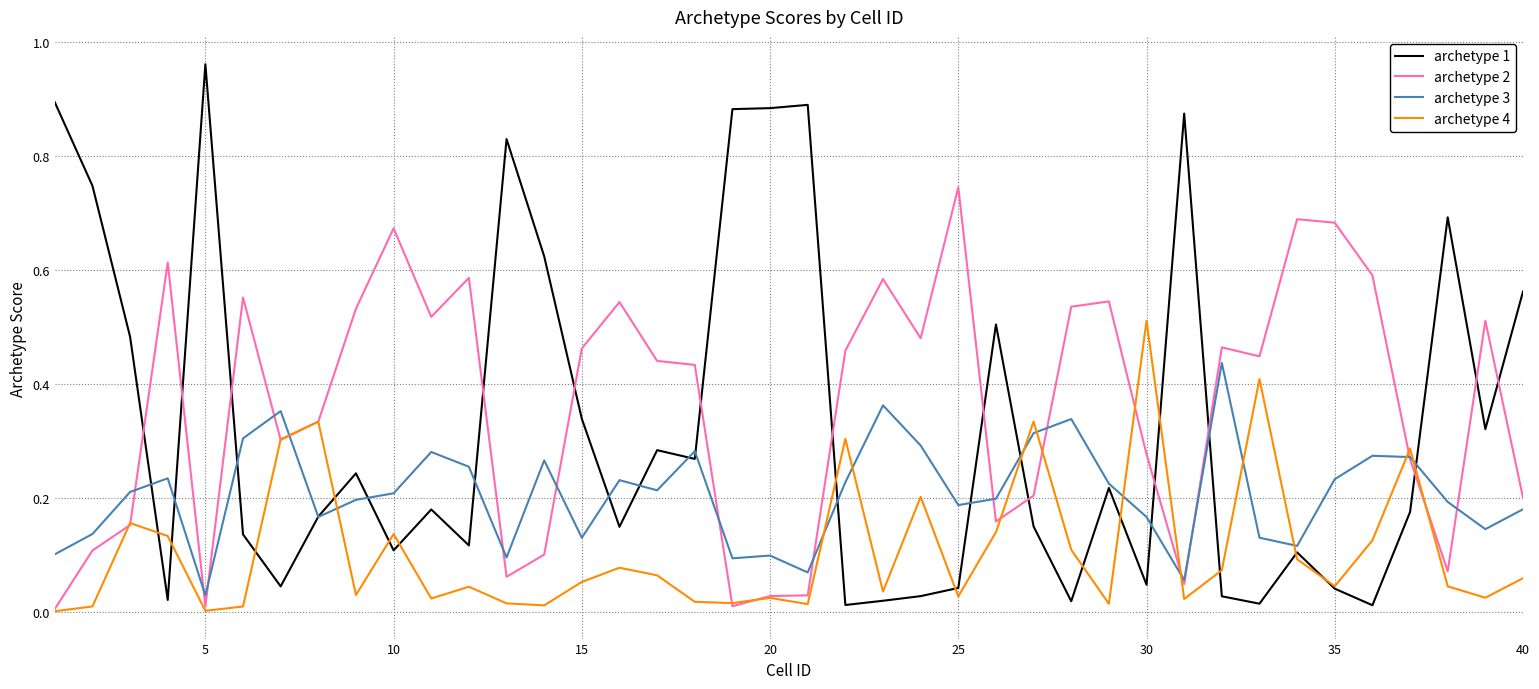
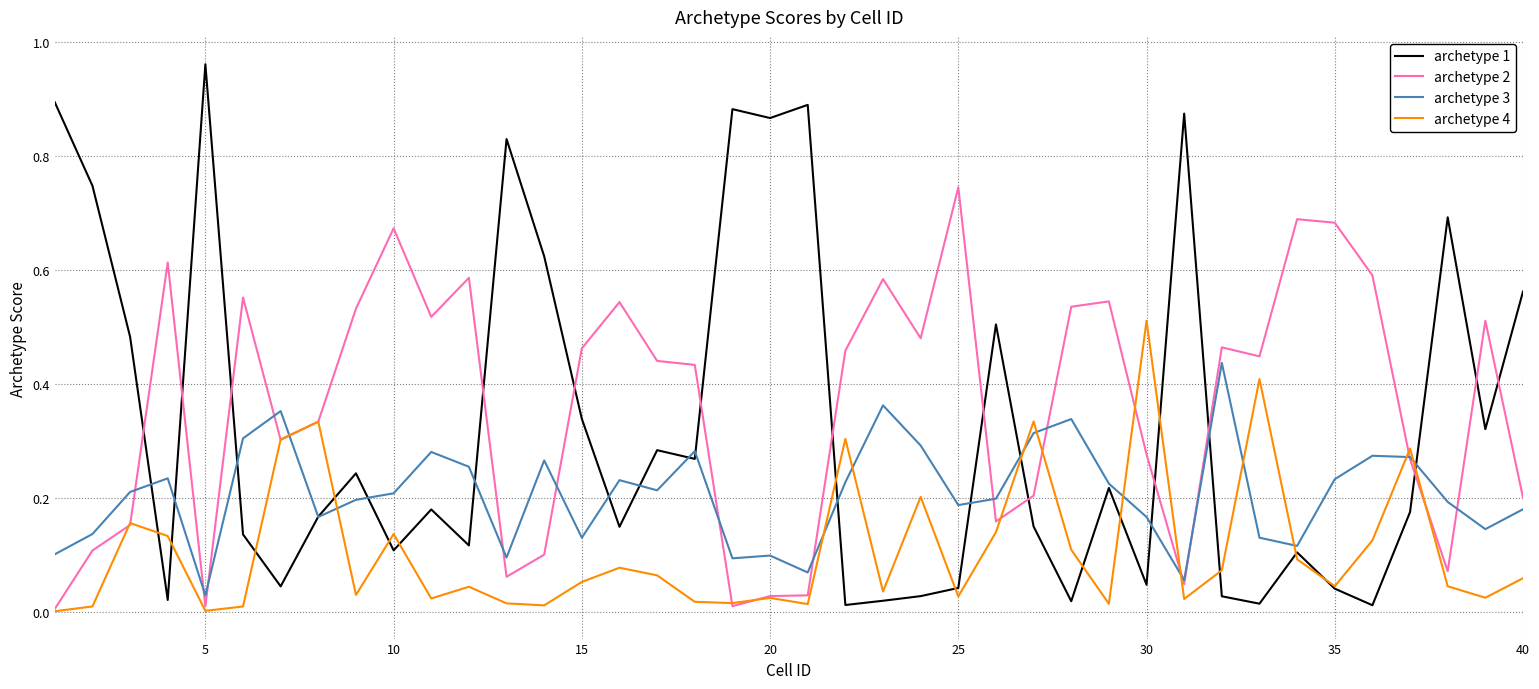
archetype 1, 20: 0.88 -> 0.87
